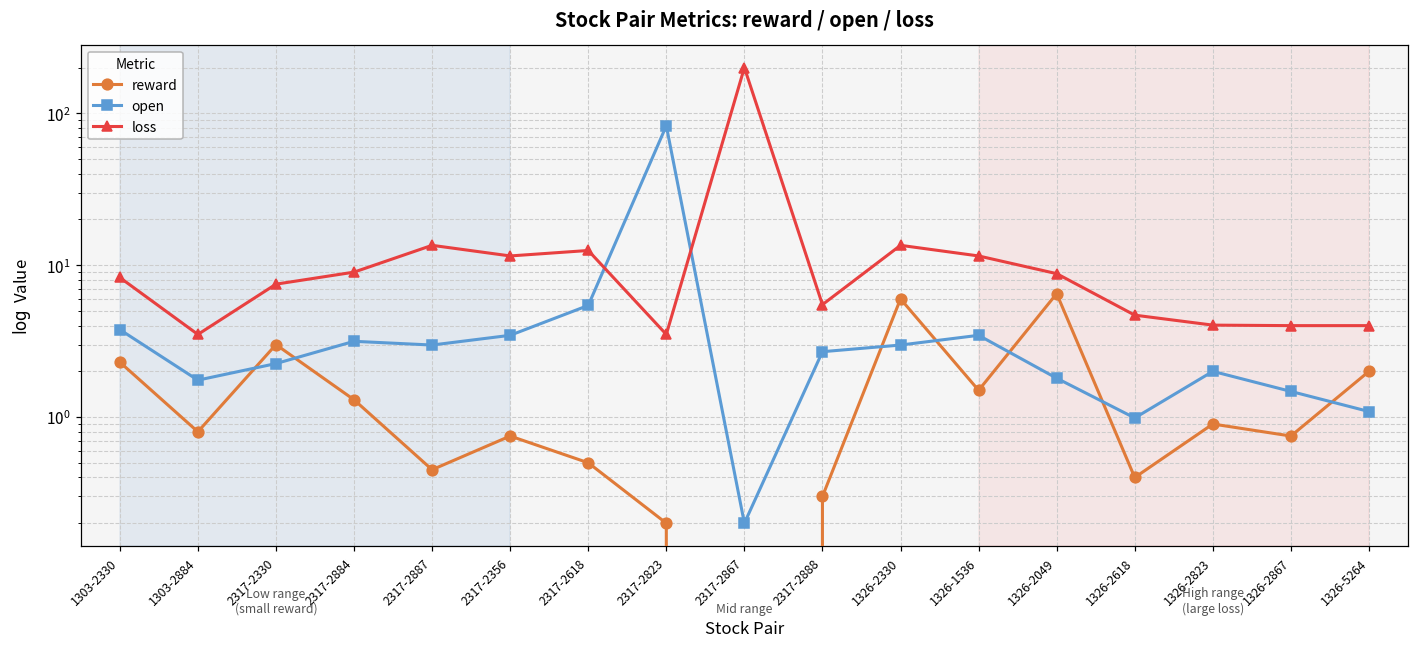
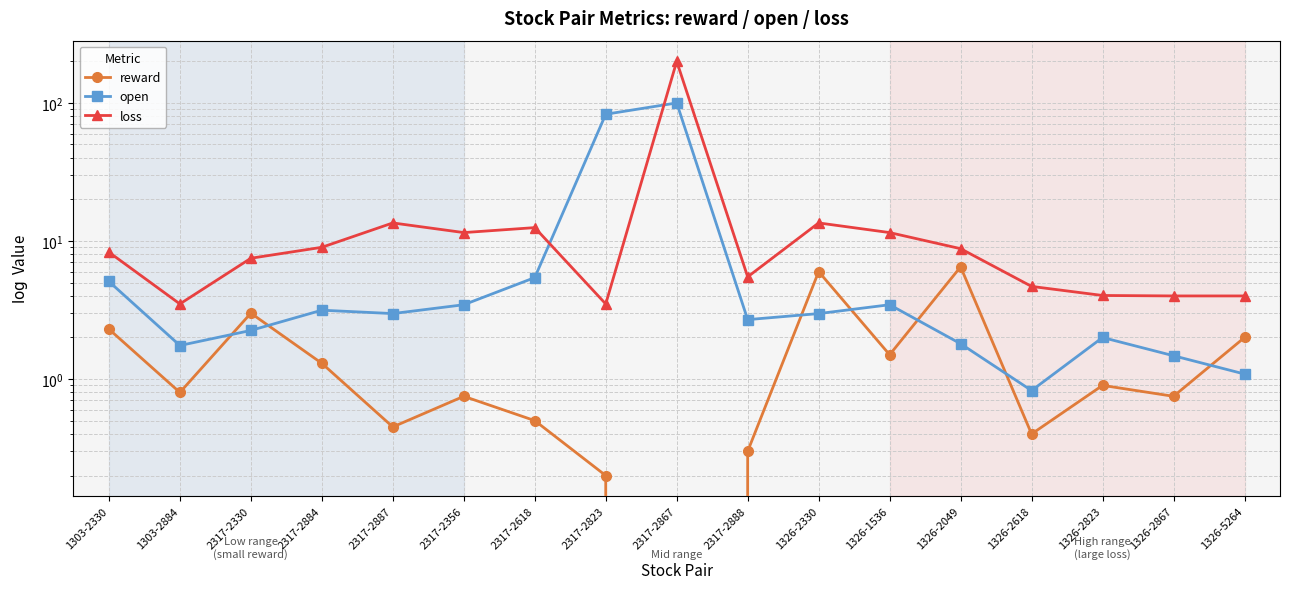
open, 1303-2330: 3.8 -> 5.1
open, 2317-2867: 0.2 -> 100
open, 1326-2618: 1.0 -> 0.8
